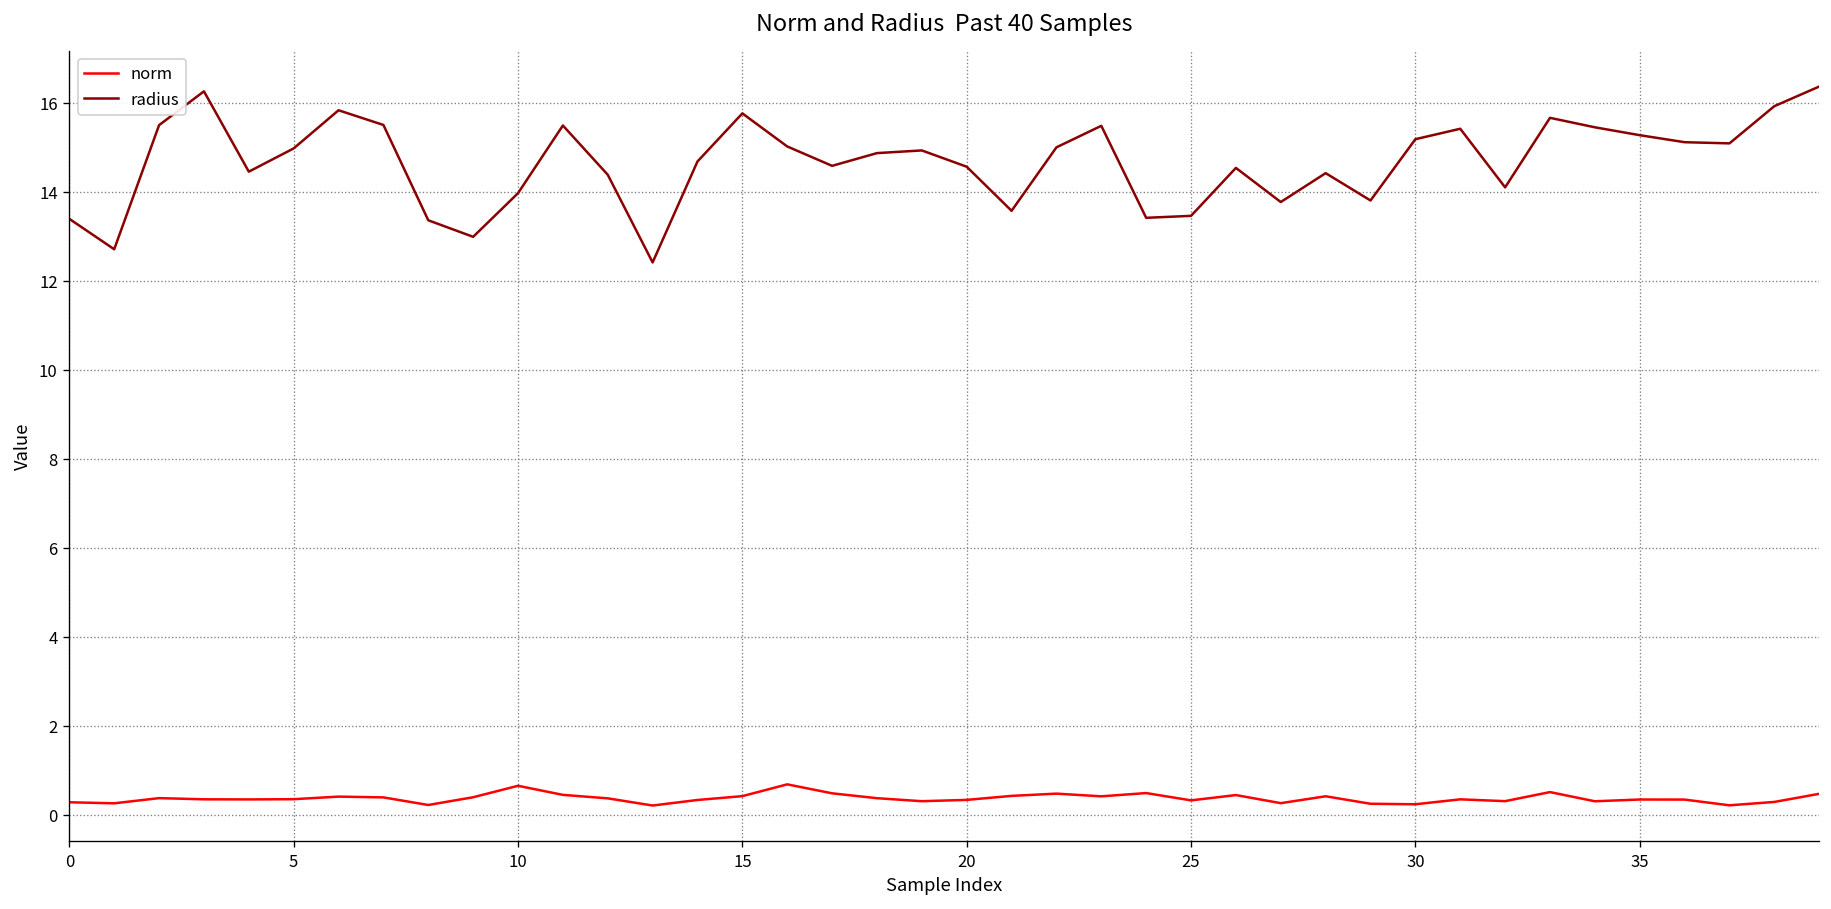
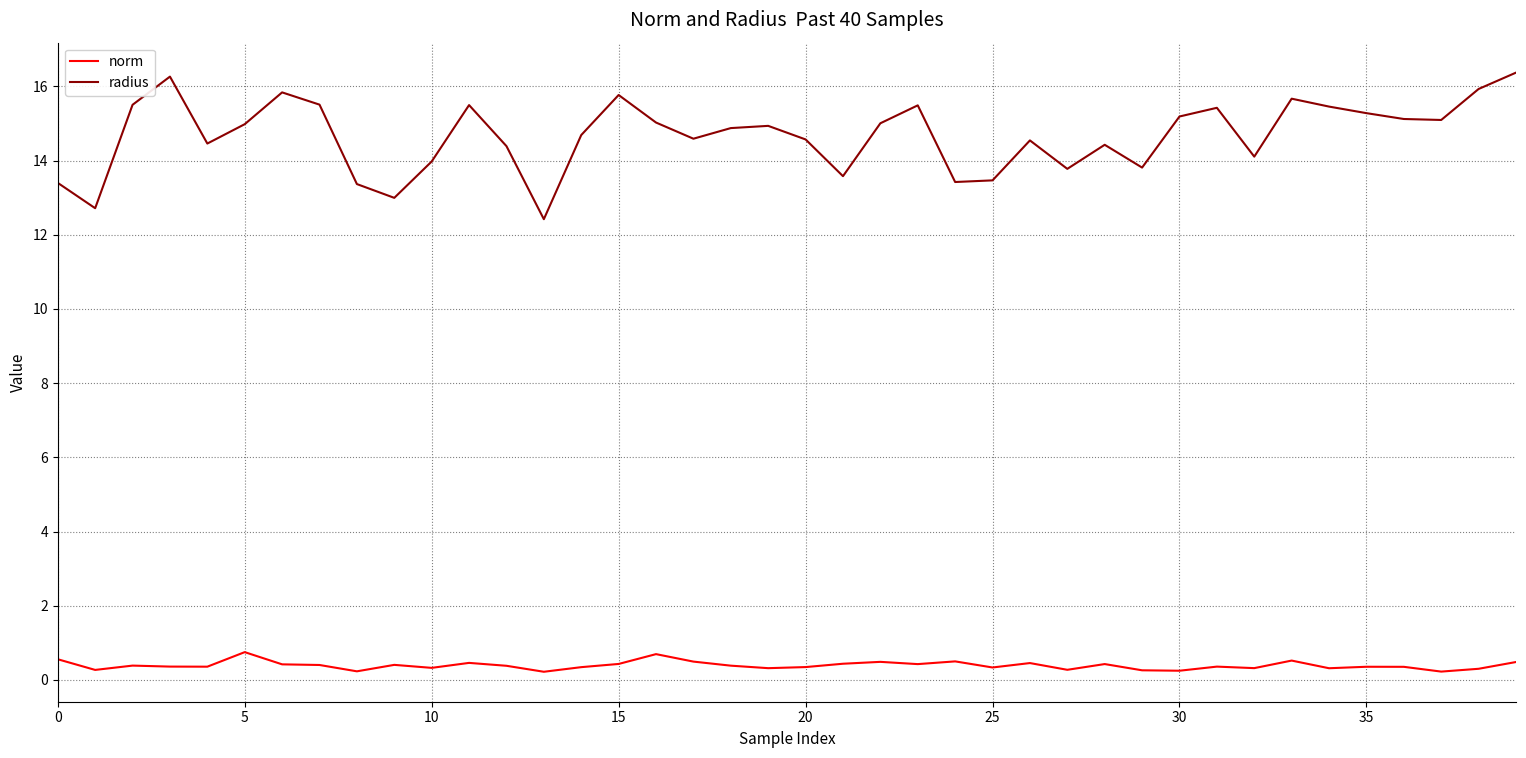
norm, 0: 0.3 -> 0.6
norm, 5: 0.4 -> 0.7
norm, 10: 0.7 -> 0.3
